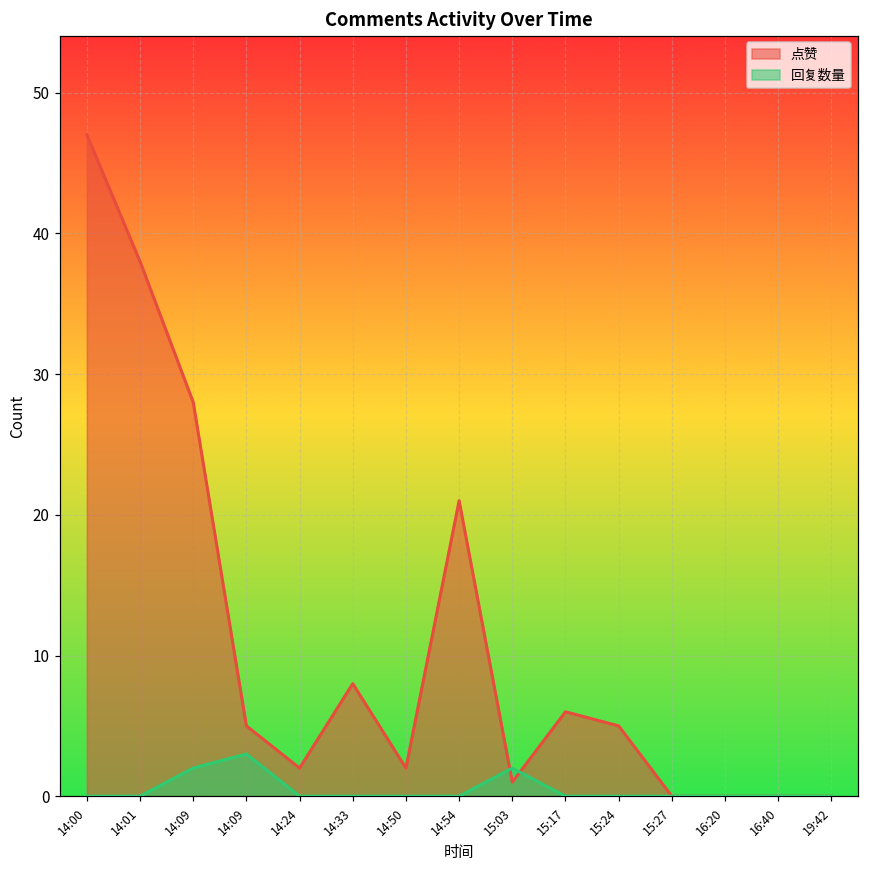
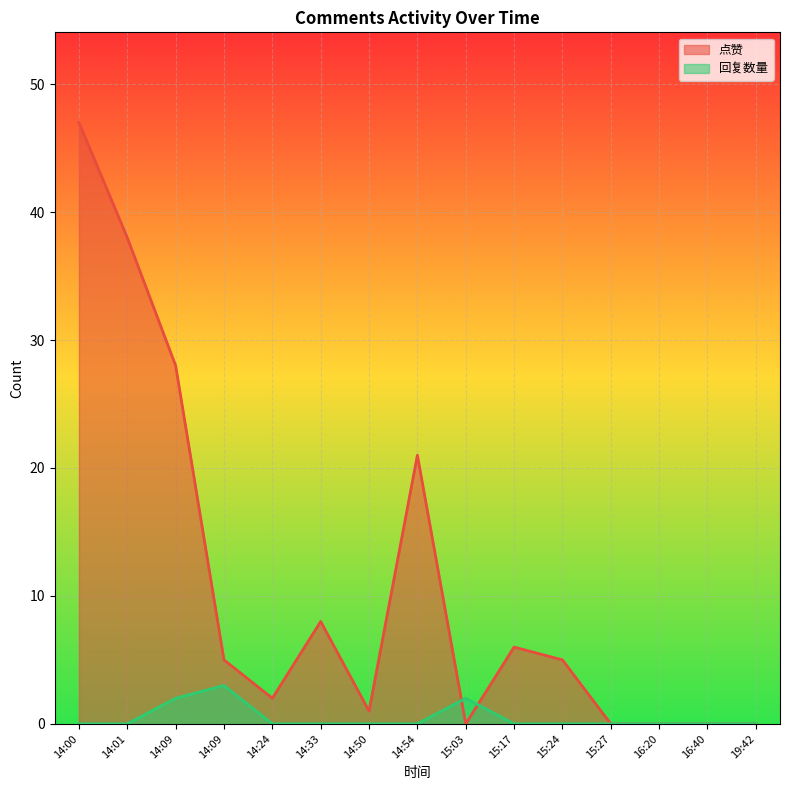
点赞, 14:50: 2 -> 1
点赞, 15:03: 1 -> 0
